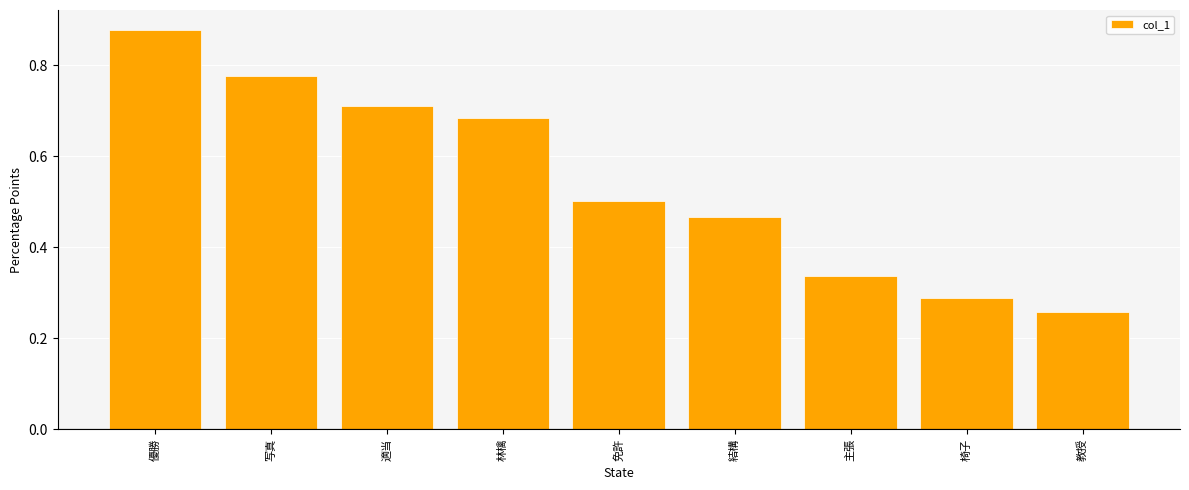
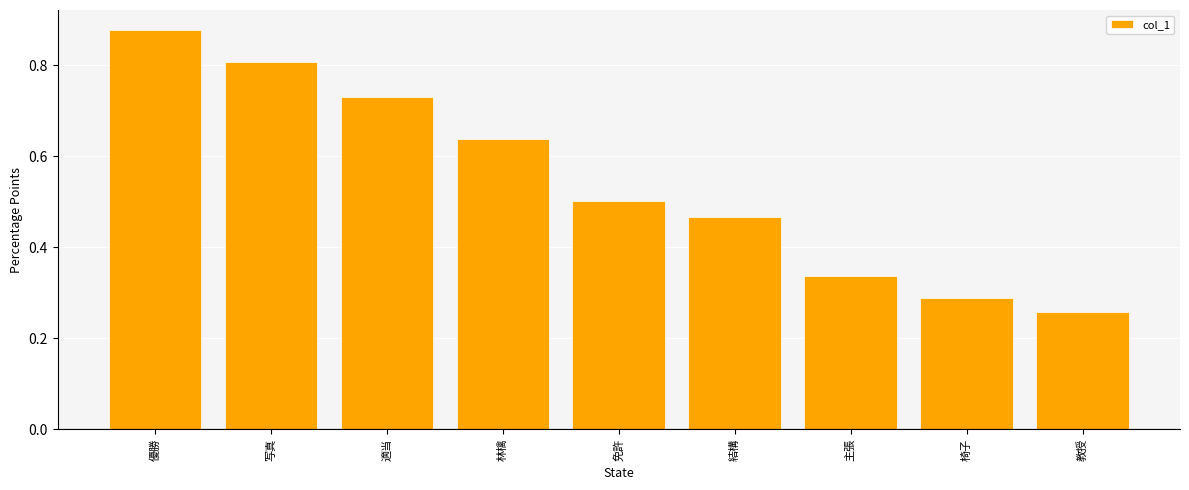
写真: 0.78 -> 0.81
適当: 0.71 -> 0.73
林檎: 0.69 -> 0.64
